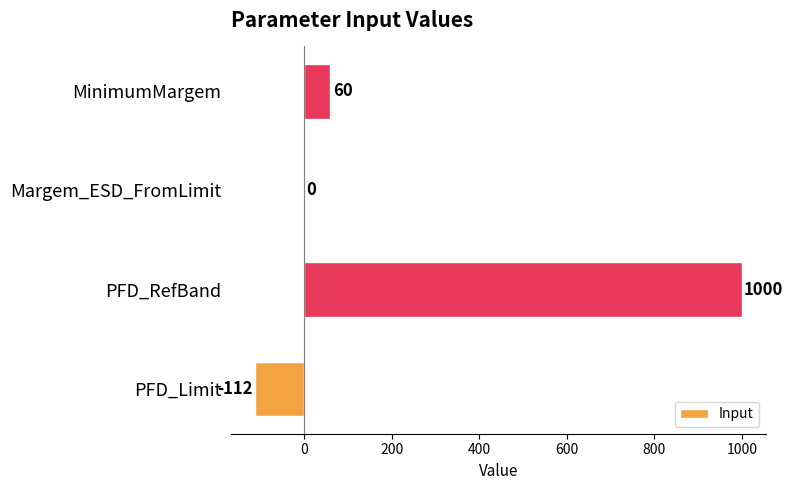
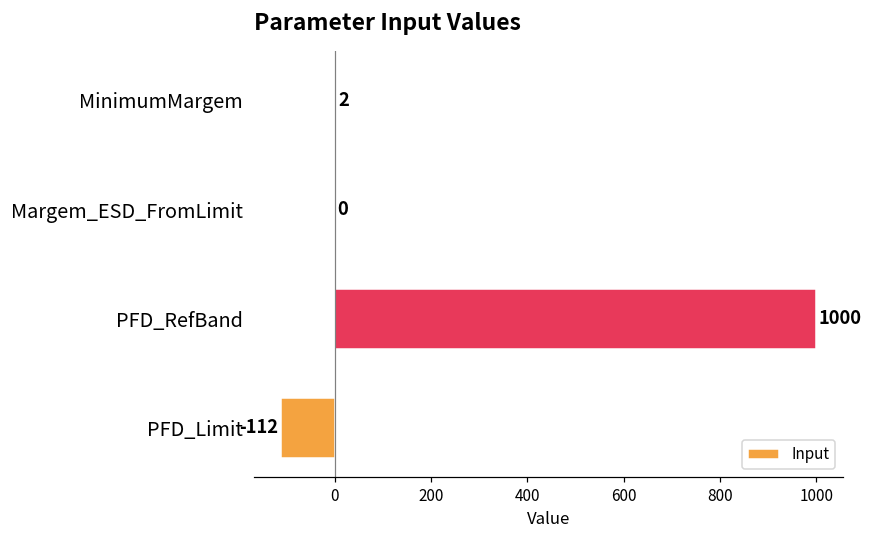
MinimumMargem: 60 -> 2
